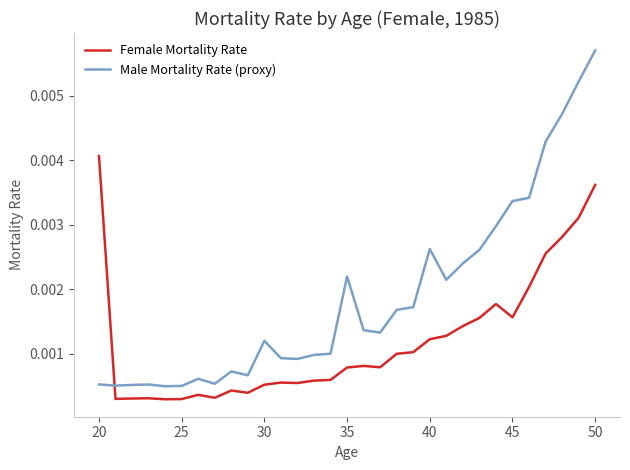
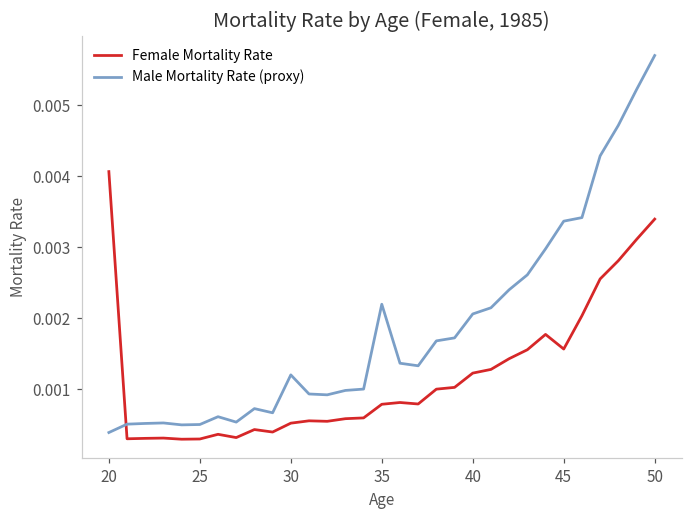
Male Mortality Rate (proxy), 20: 0.0005 -> 0.0004
Male Mortality Rate (proxy), 40: 0.0026 -> 0.0021
Female Mortality Rate, 50: 0.0036 -> 0.0034
